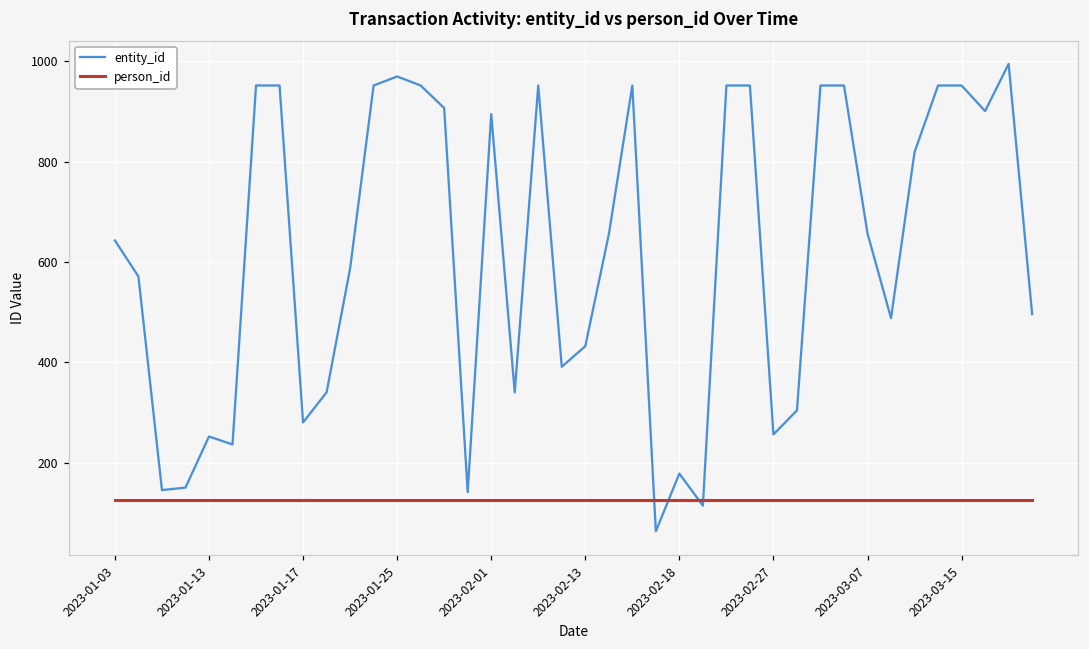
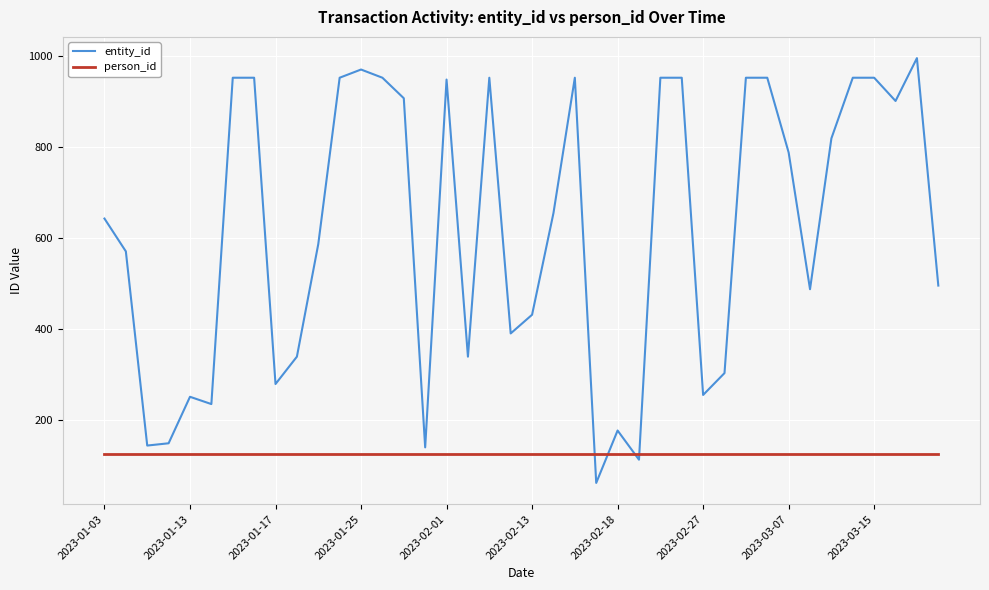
entity_id, 2023-02-01: 900 -> 950
entity_id, 2023-03-07: 660 -> 790
